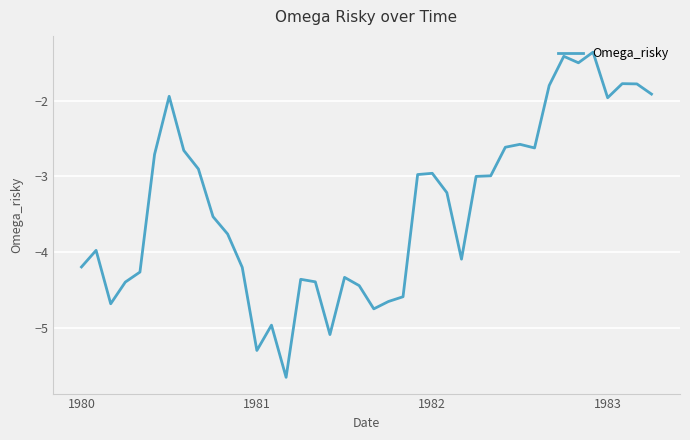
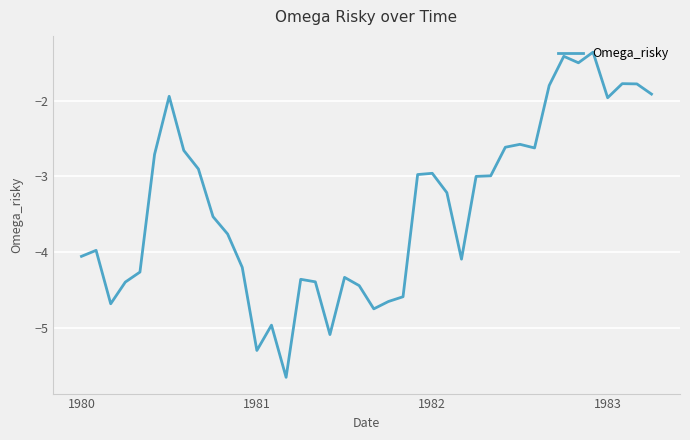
1980: -4.2 -> -4.1
